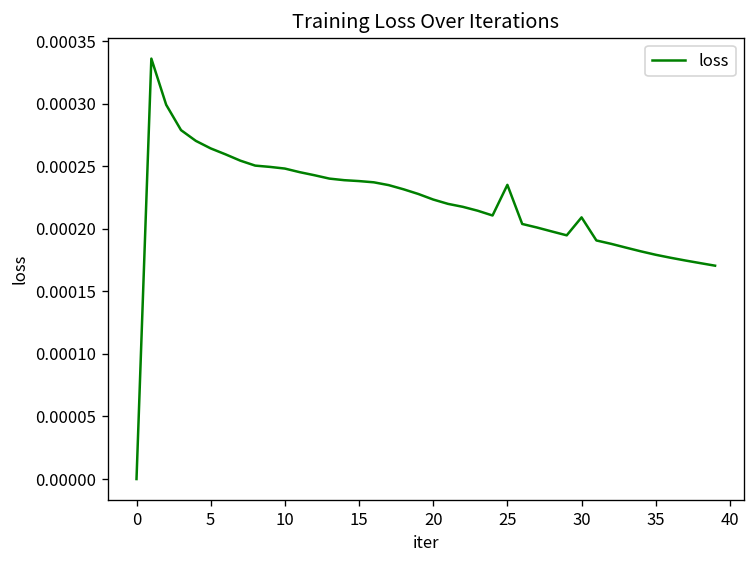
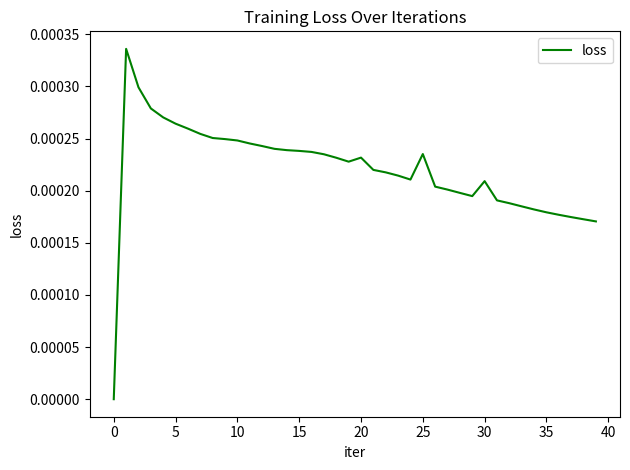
20: 0.000223 -> 0.000232
